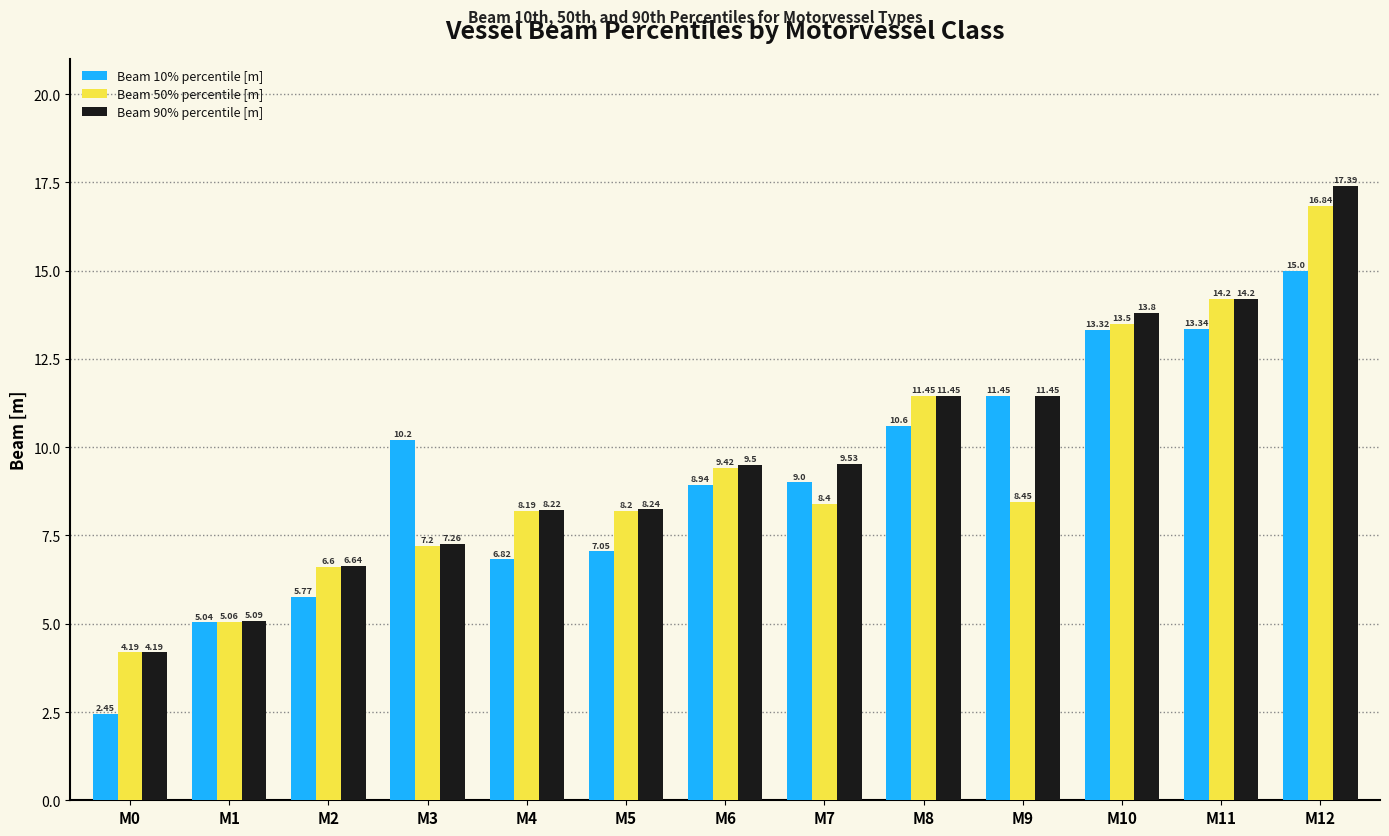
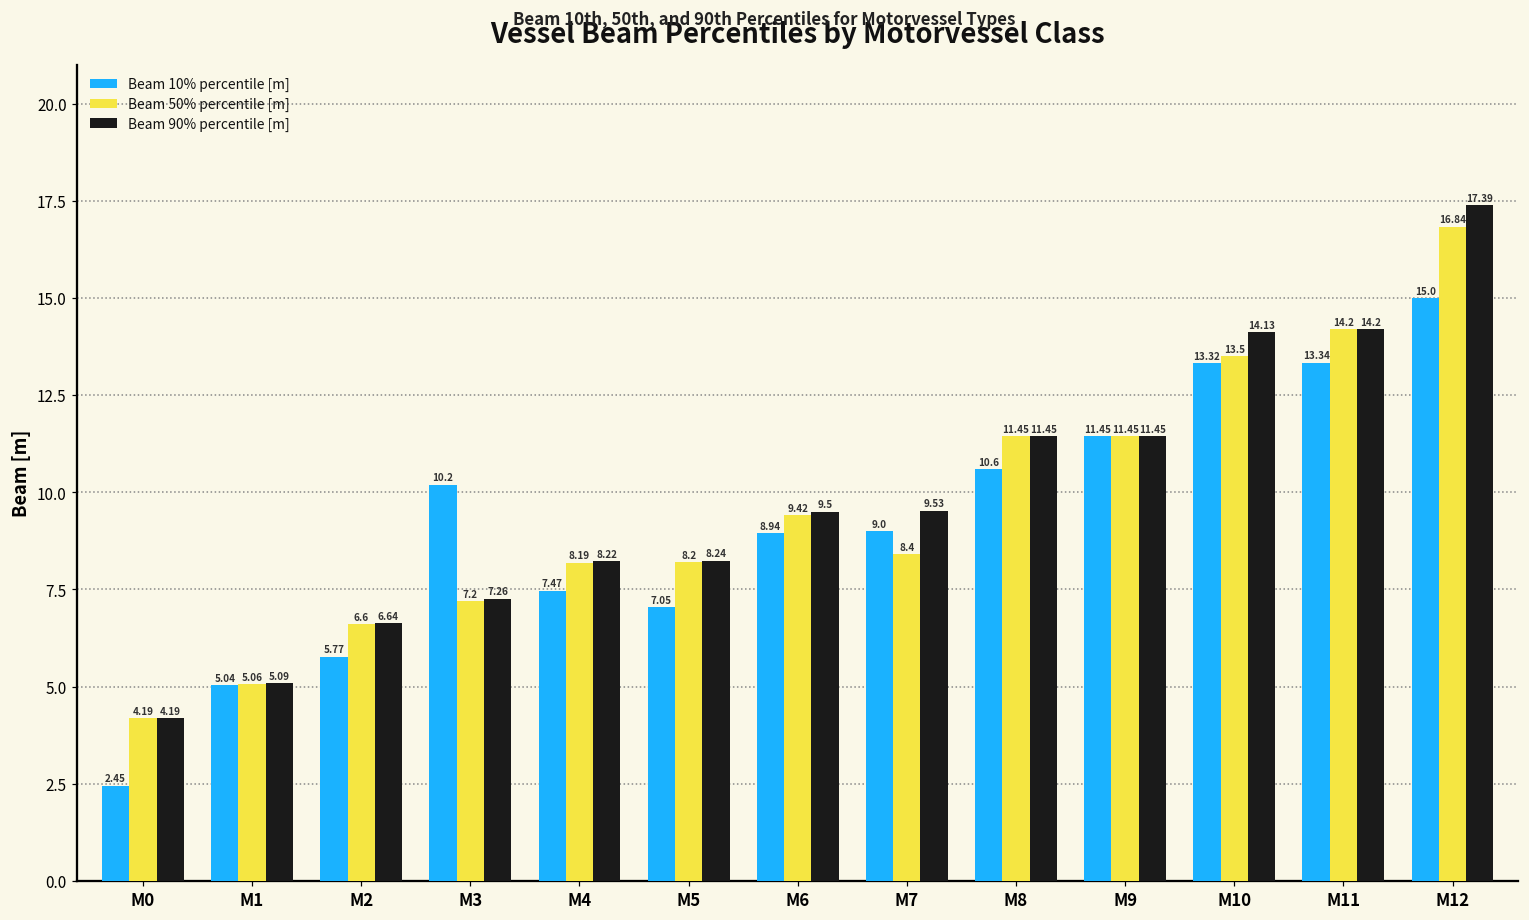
Beam 10% percentile [m], M4: 6.82 -> 7.47
Beam 50% percentile [m], M9: 8.45 -> 11.45
Beam 90% percentile [m], M10: 13.8 -> 14.13
